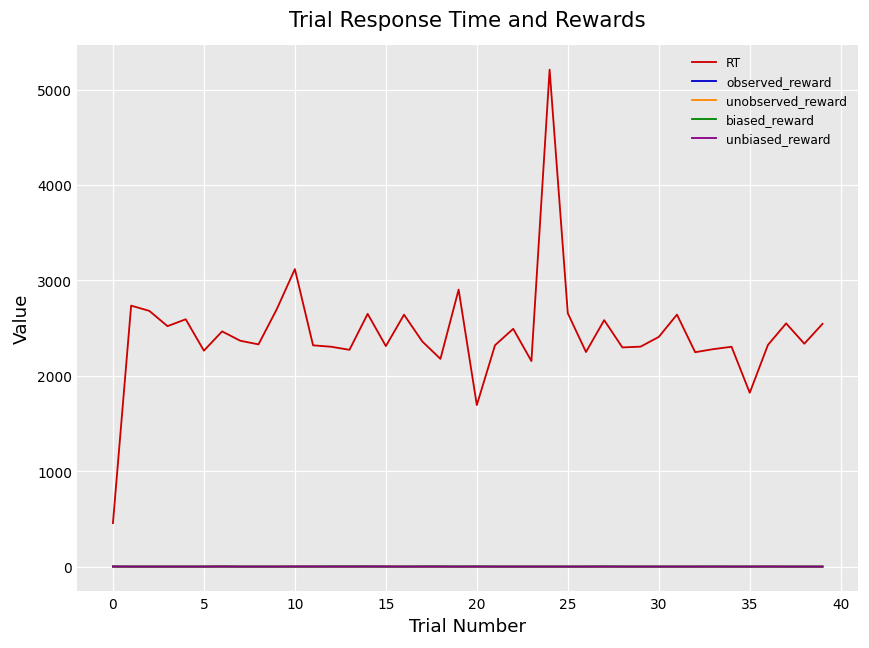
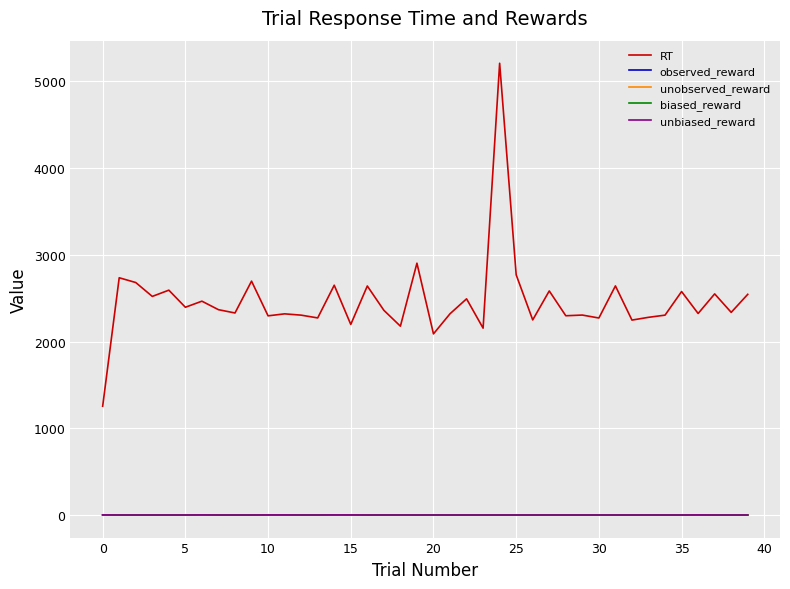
RT, 0: 500 -> 1300
RT, 5: 2300 -> 2400
RT, 10: 3100 -> 2300
RT, 15: 2300 -> 2200
RT, 20: 1700 -> 2100
RT, 25: 2700 -> 2800
RT, 30: 2400 -> 2300
RT, 35: 1800 -> 2600
